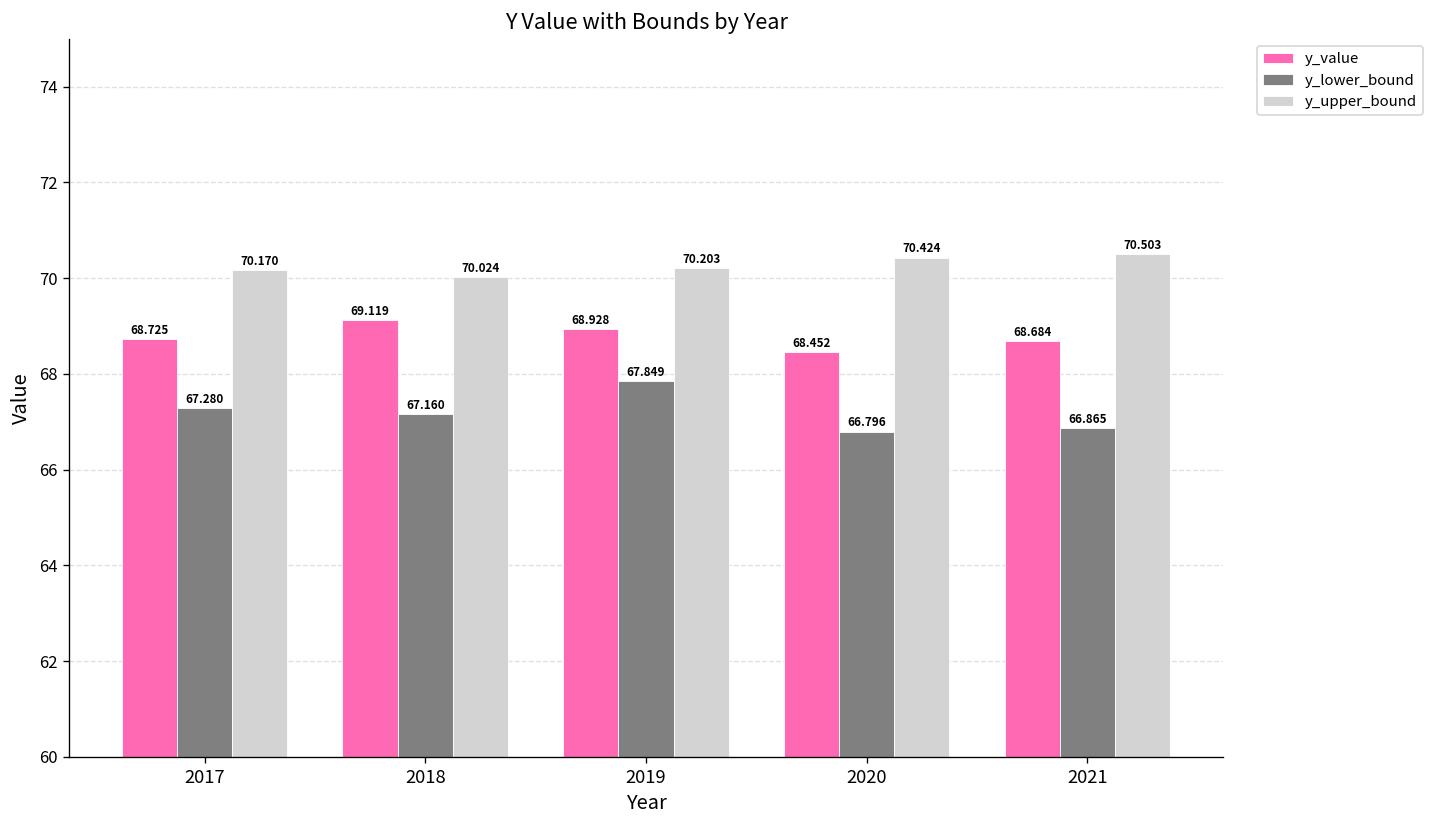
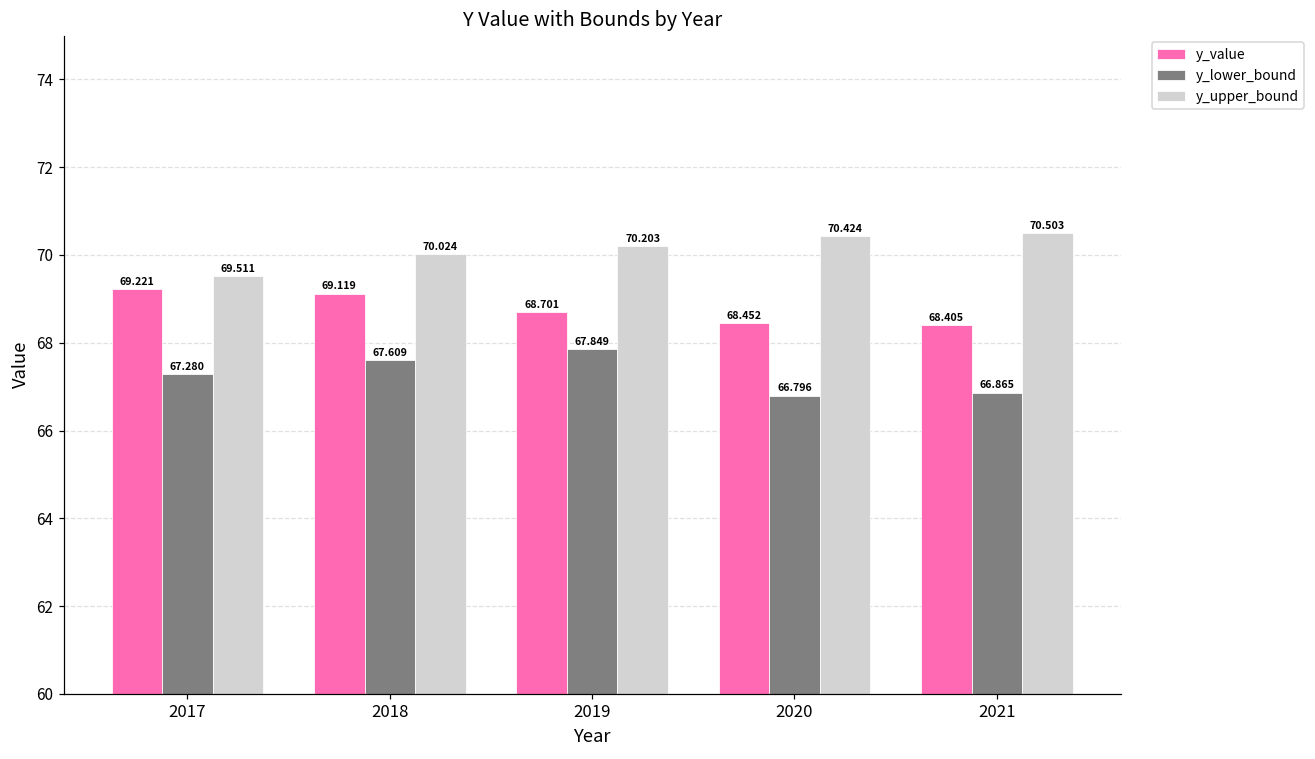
y_value, 2017: 68.725 -> 69.221
y_upper_bound, 2017: 70.170 -> 69.511
y_lower_bound, 2018: 67.160 -> 67.609
y_value, 2019: 68.928 -> 68.701
y_value, 2021: 68.684 -> 68.405
